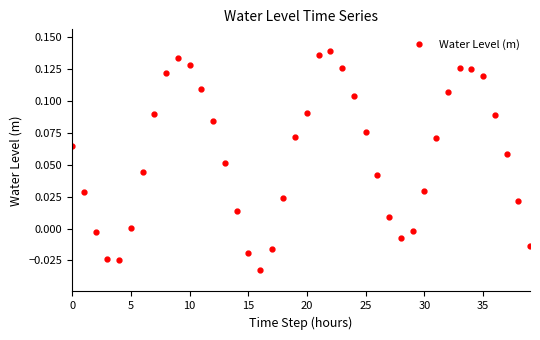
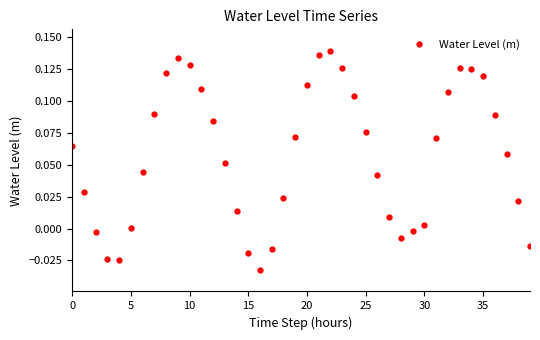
20: 0.091 -> 0.112
30: 0.029 -> 0.003
